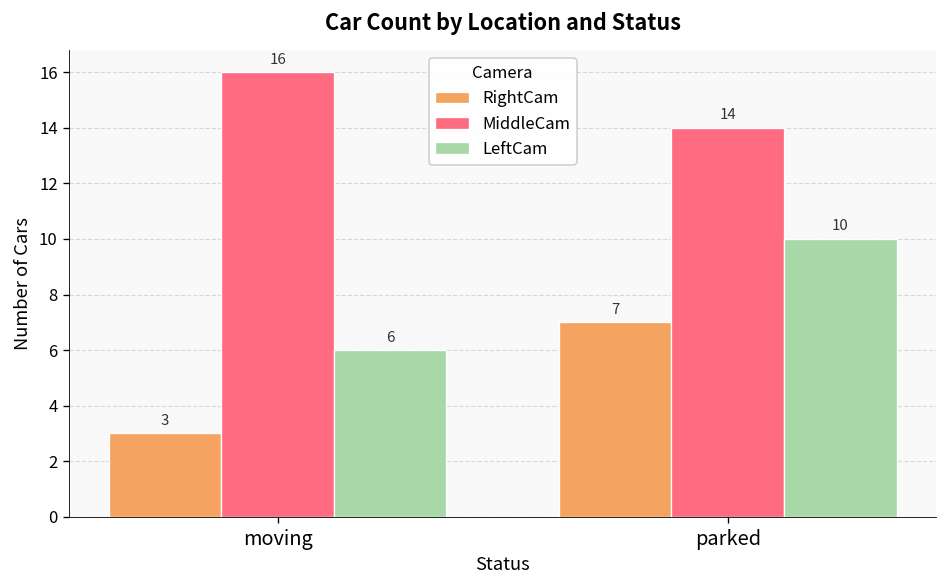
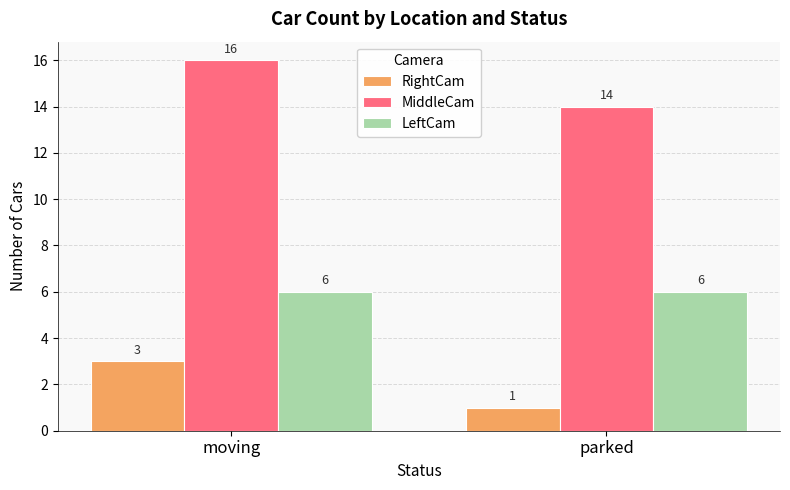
RightCam, parked: 7 -> 1
LeftCam, parked: 10 -> 6
